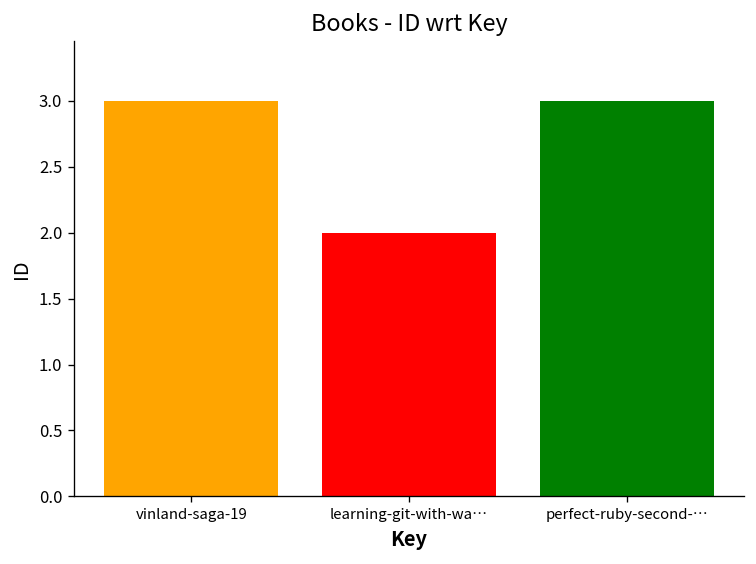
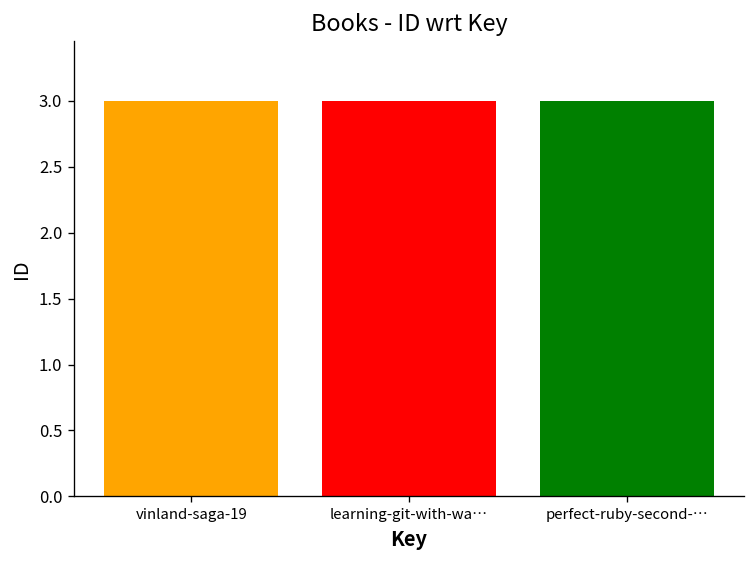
learning-git-with-wa…: 2 -> 3
